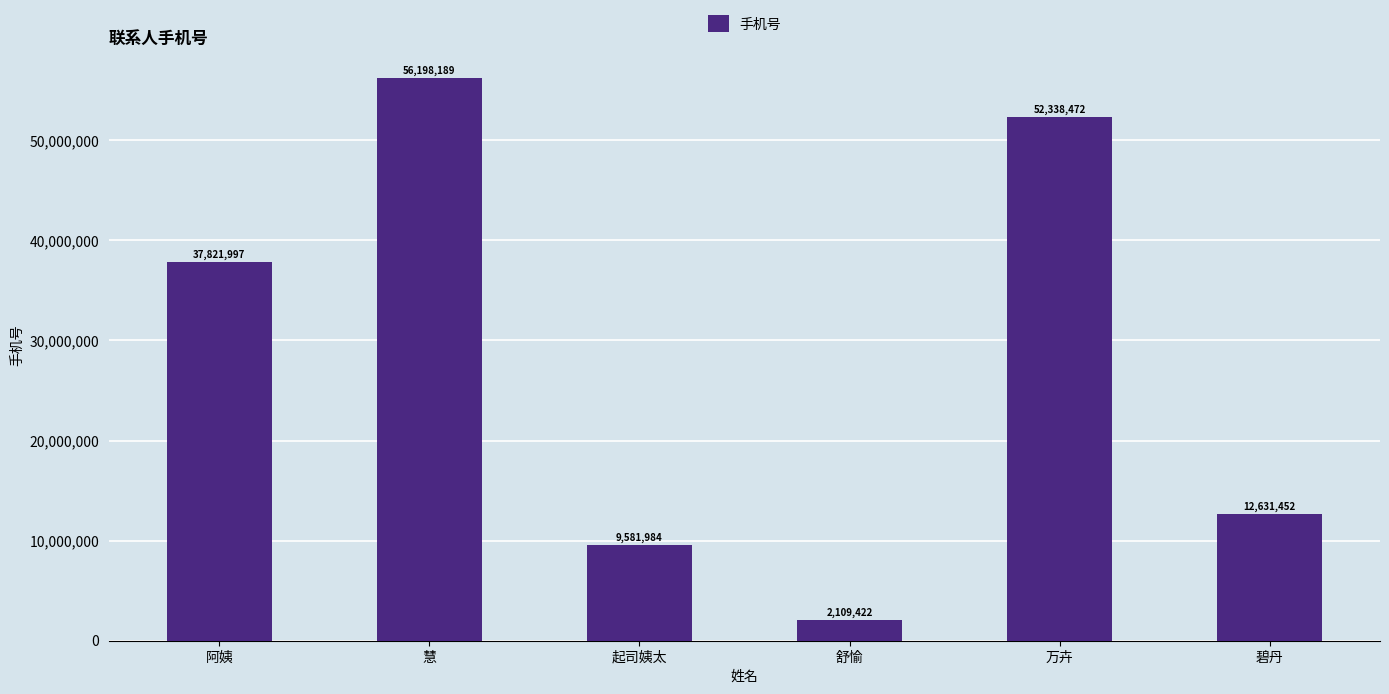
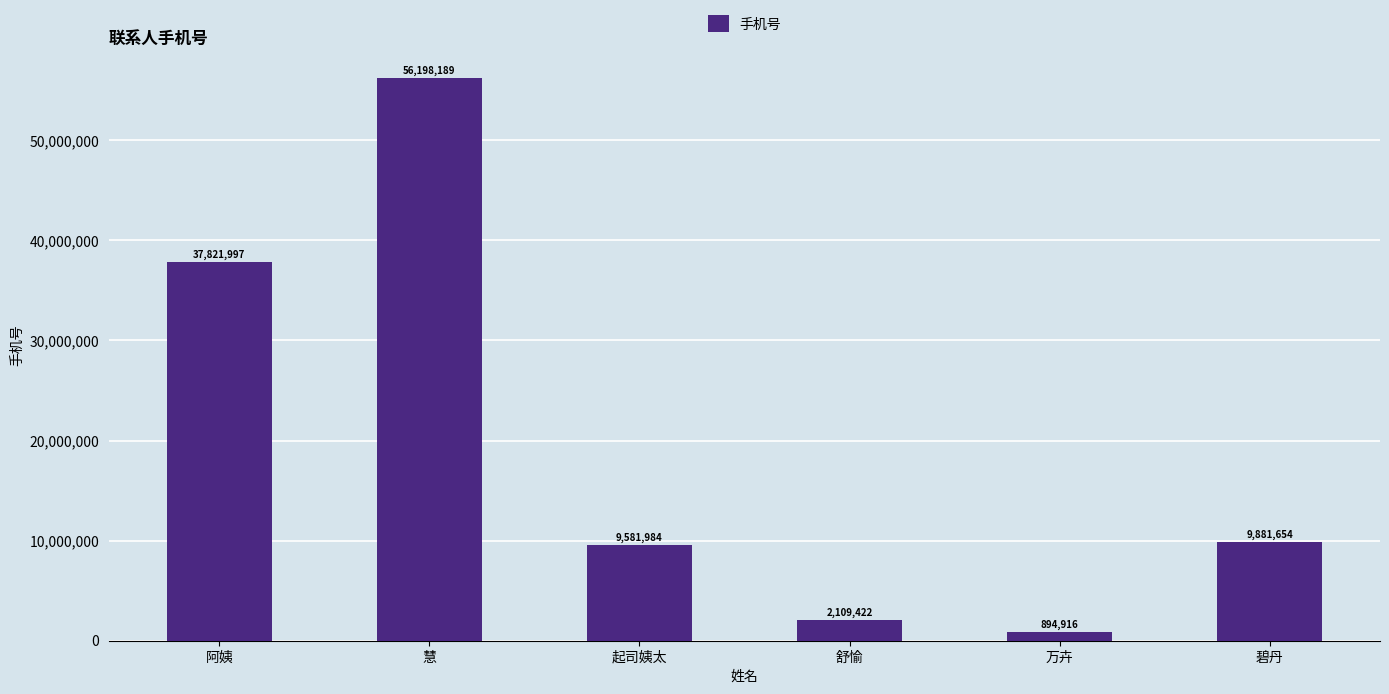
万卉: 52,338,472 -> 894,916
碧丹: 12,631,452 -> 9,881,654
